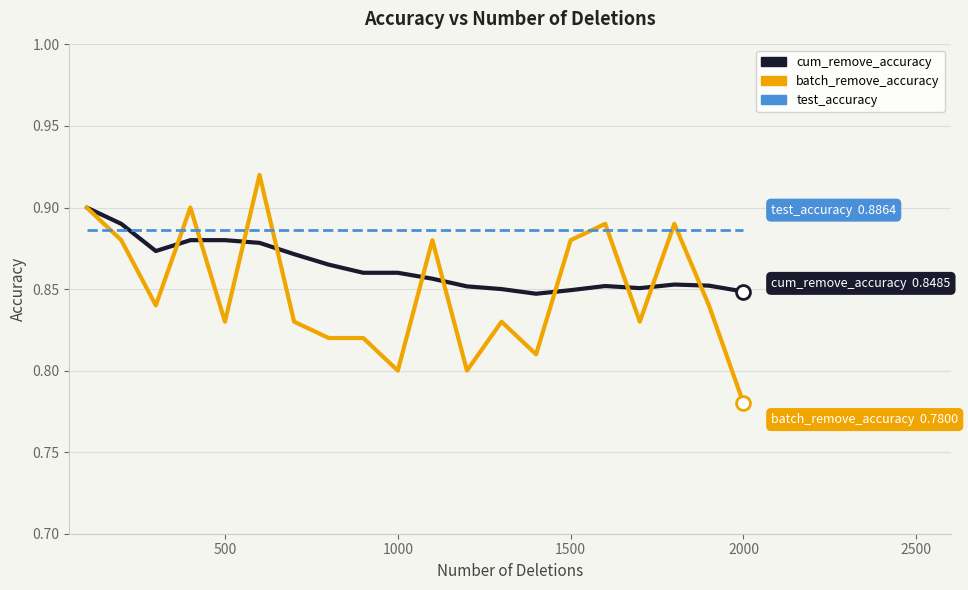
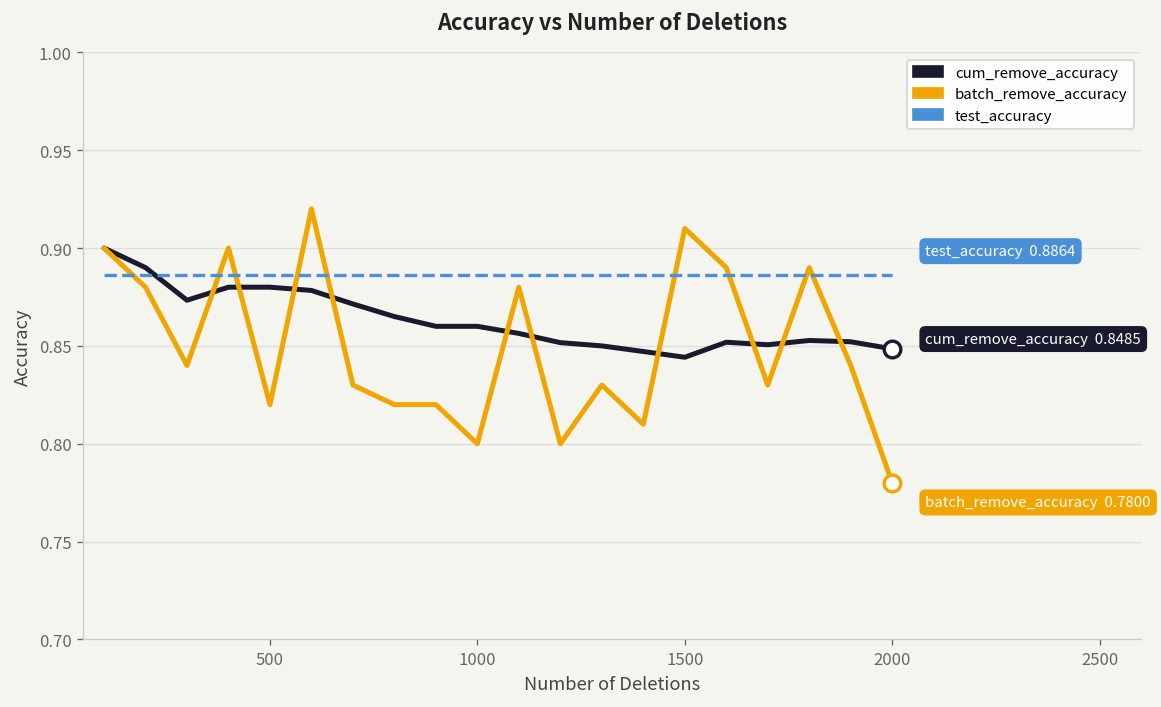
batch_remove_accuracy, 500: 0.83 -> 0.82
cum_remove_accuracy, 1500: 0.849 -> 0.844
batch_remove_accuracy, 1500: 0.88 -> 0.91
